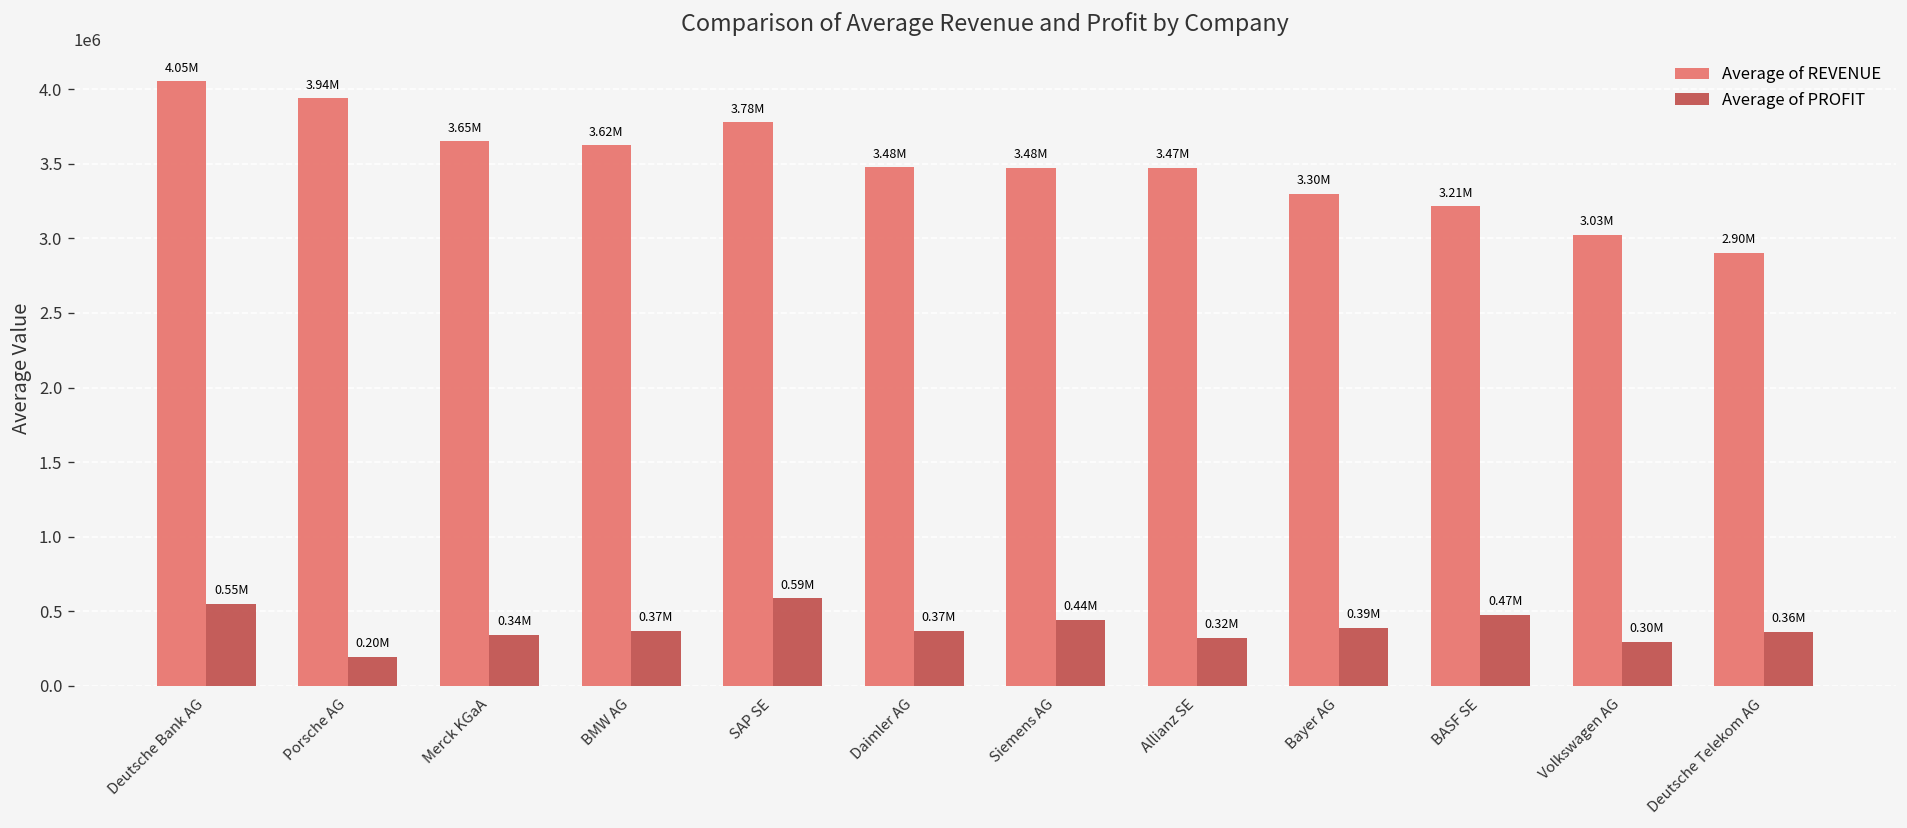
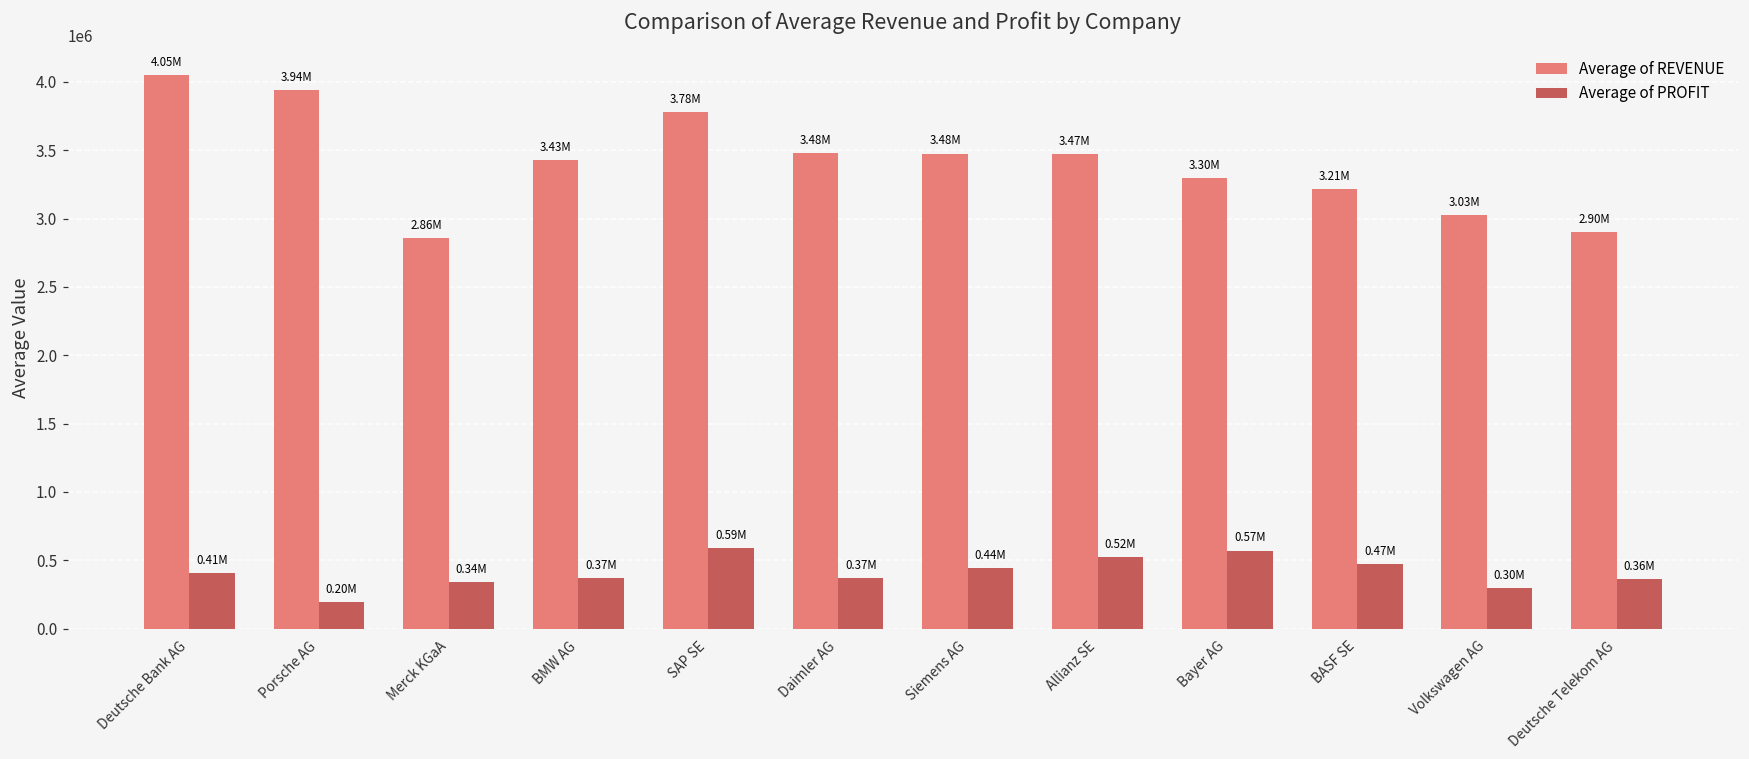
Average of PROFIT, Deutsche Bank AG: 0.55M -> 0.41M
Average of REVENUE, Merck KGaA: 3.65M -> 2.86M
Average of REVENUE, BMW AG: 3.62M -> 3.43M
Average of PROFIT, Allianz SE: 0.32M -> 0.52M
Average of PROFIT, Bayer AG: 0.39M -> 0.57M
